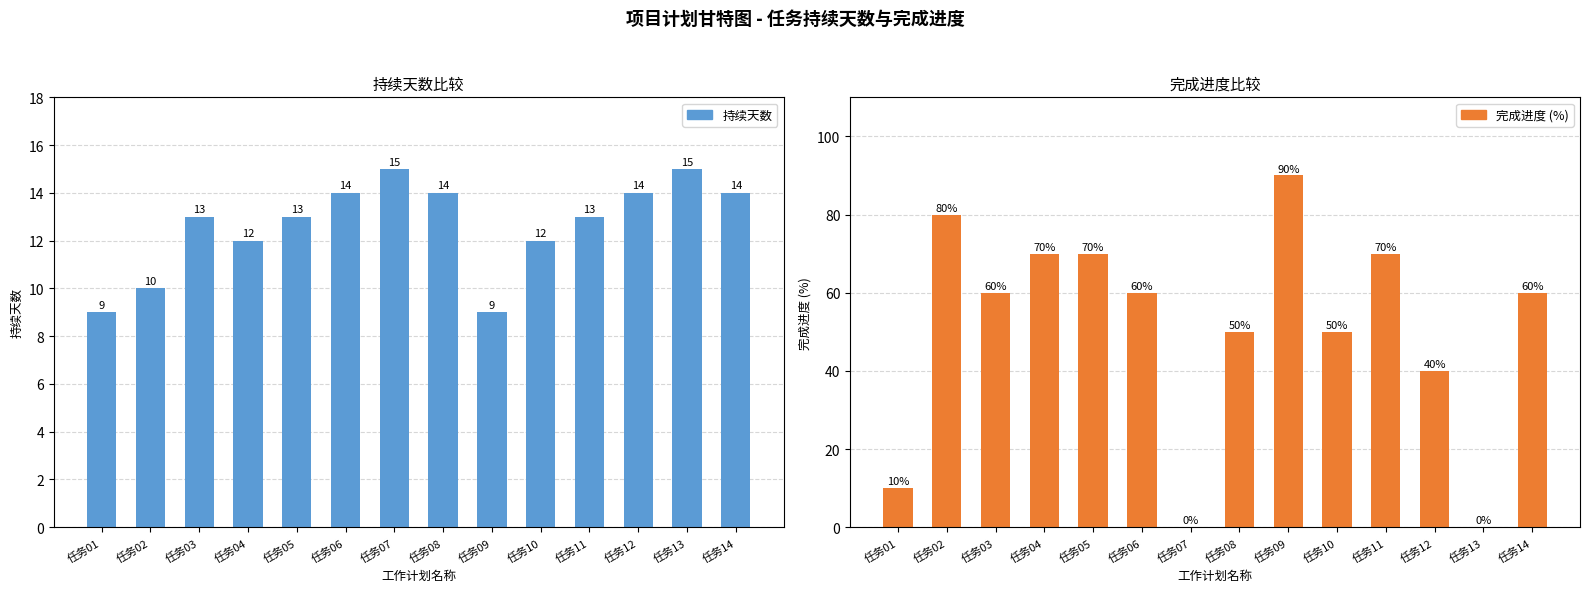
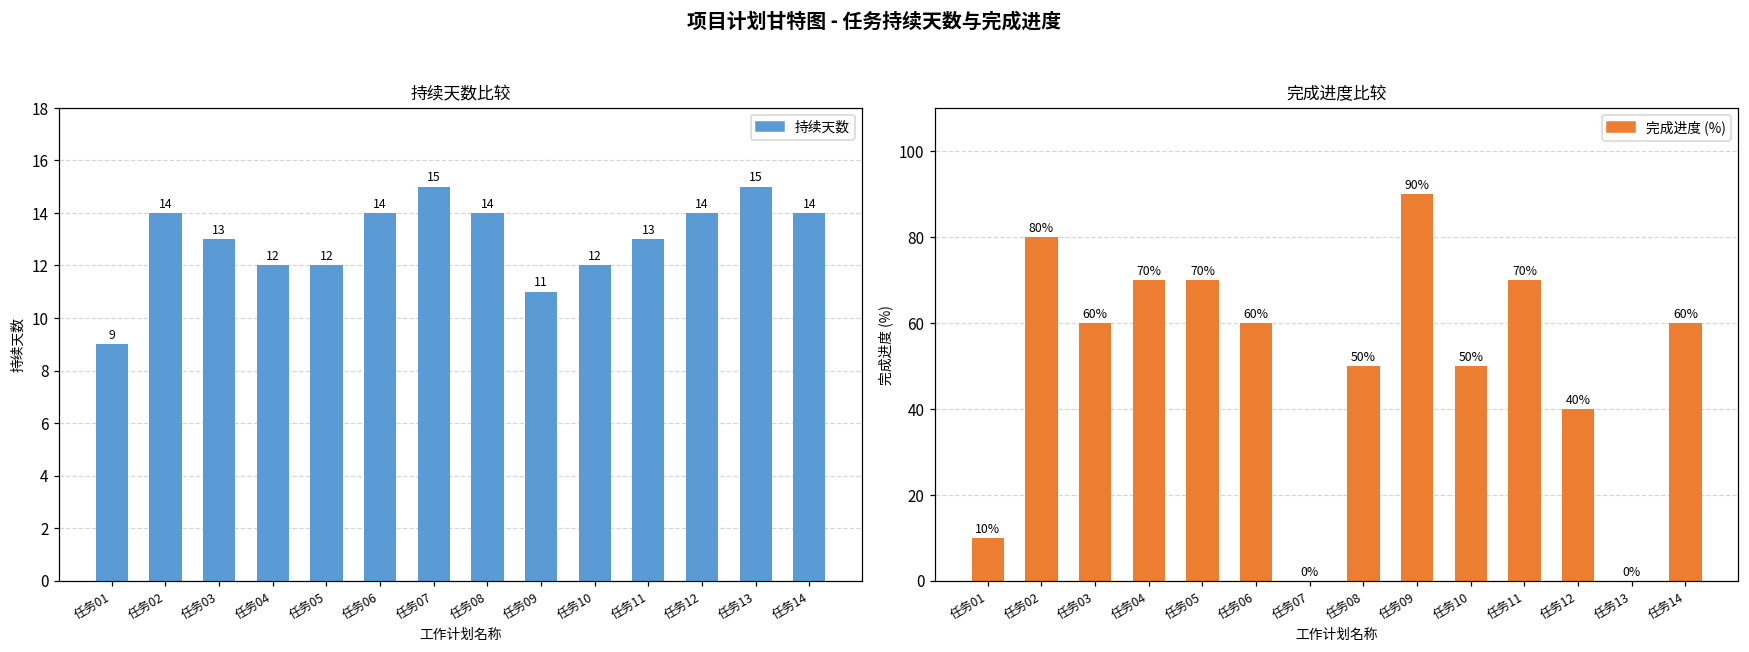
持续天数比较, 任务02: 10 -> 14
持续天数比较, 任务05: 13 -> 12
持续天数比较, 任务09: 9 -> 11
